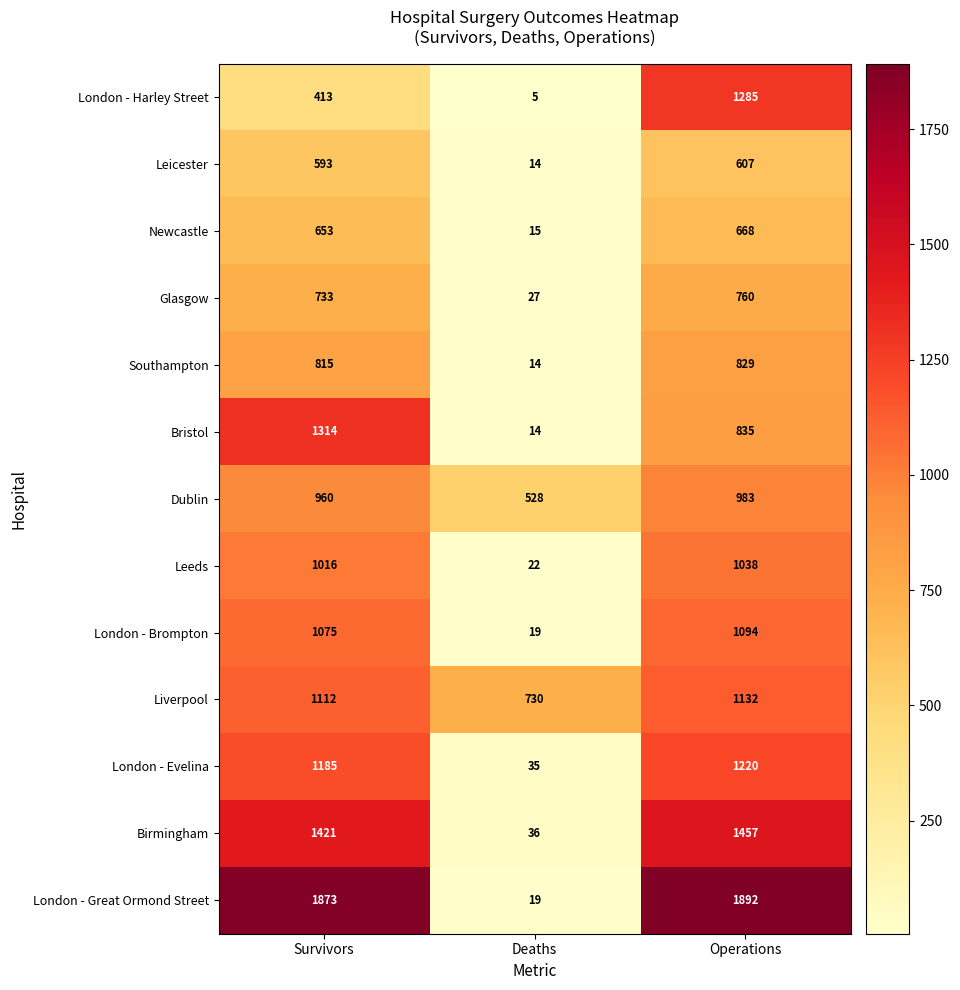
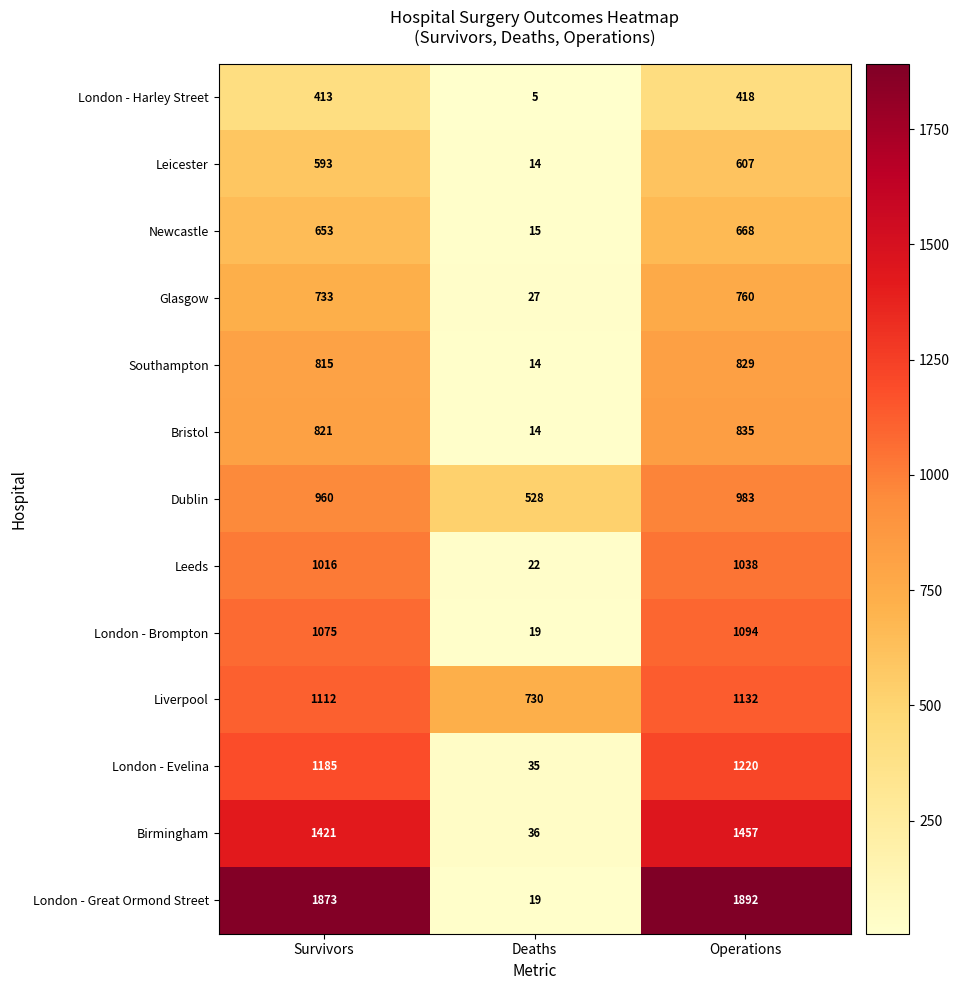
London - Harley Street, Operations: 1285 -> 418
Bristol, Survivors: 1314 -> 821
